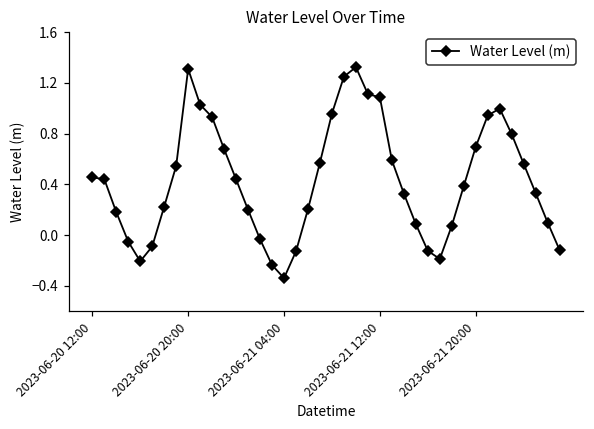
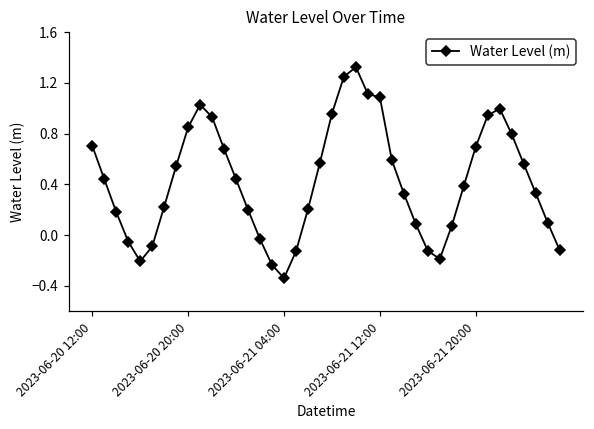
2023-06-20 12:00: 0.45 -> 0.70
2023-06-20 20:00: 1.31 -> 0.85
